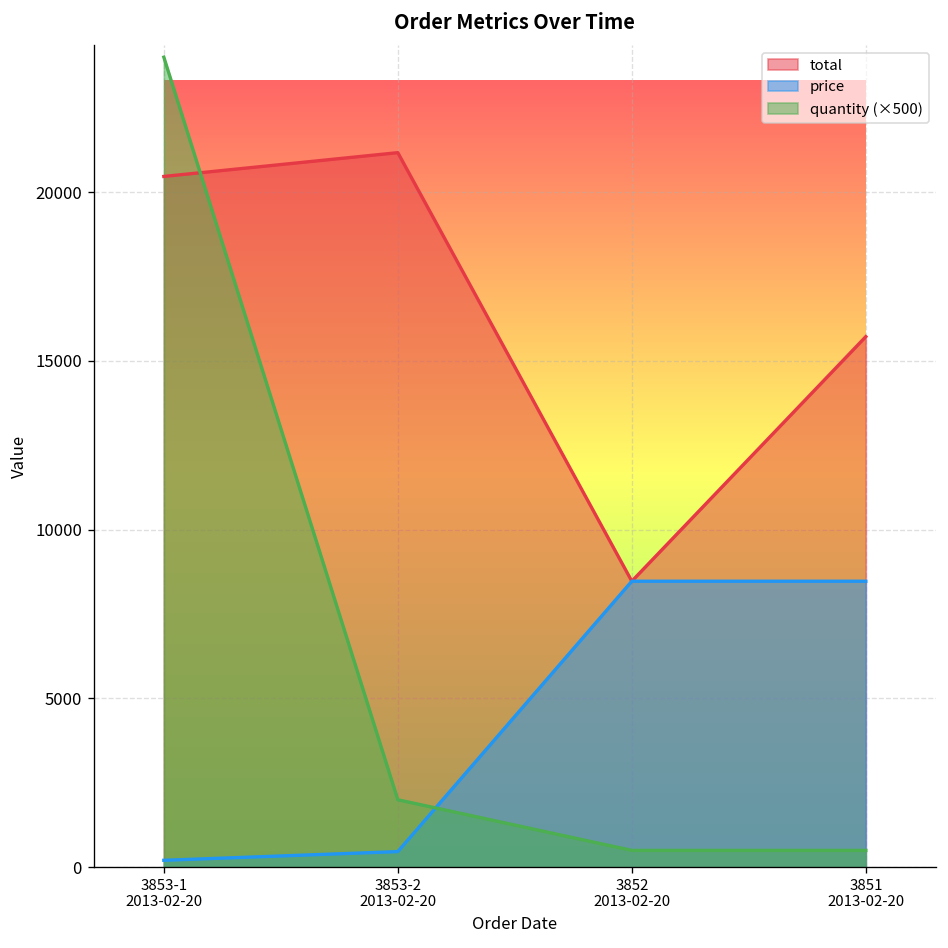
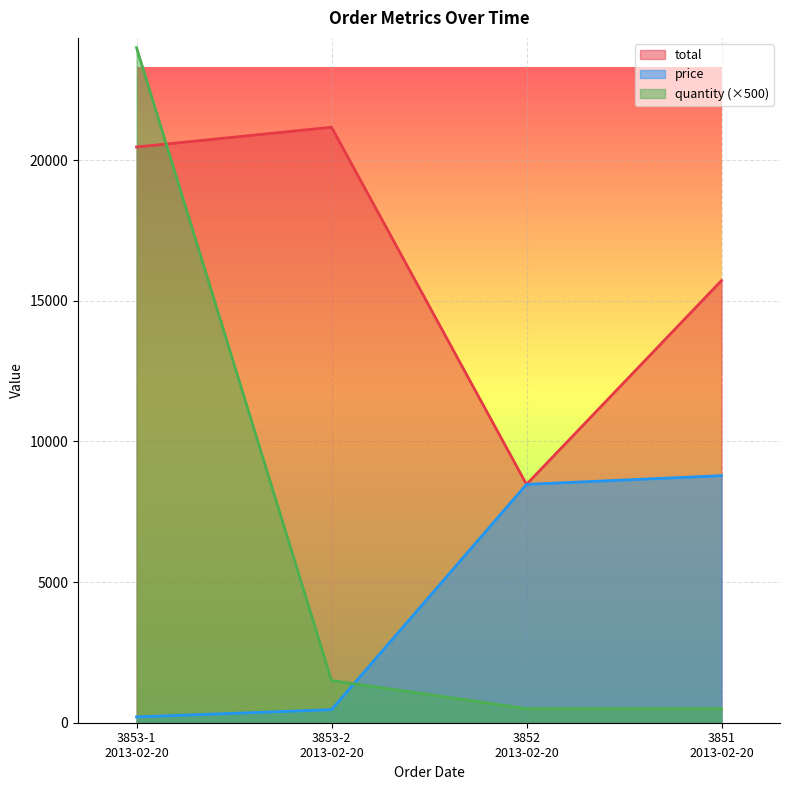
quantity (×500), 3853-2 2013-02-20: 2000 -> 1500
price, 3851 2013-02-20: 8500 -> 8800
